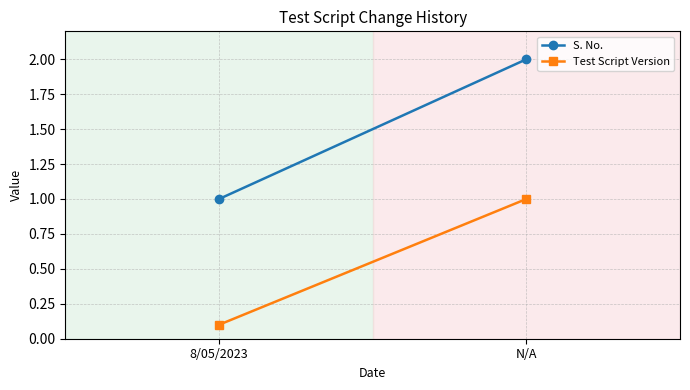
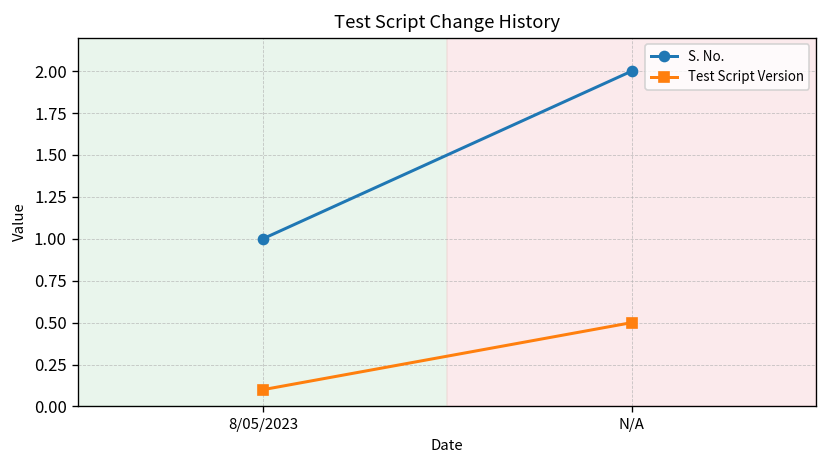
Test Script Version, N/A: 1.0 -> 0.5
